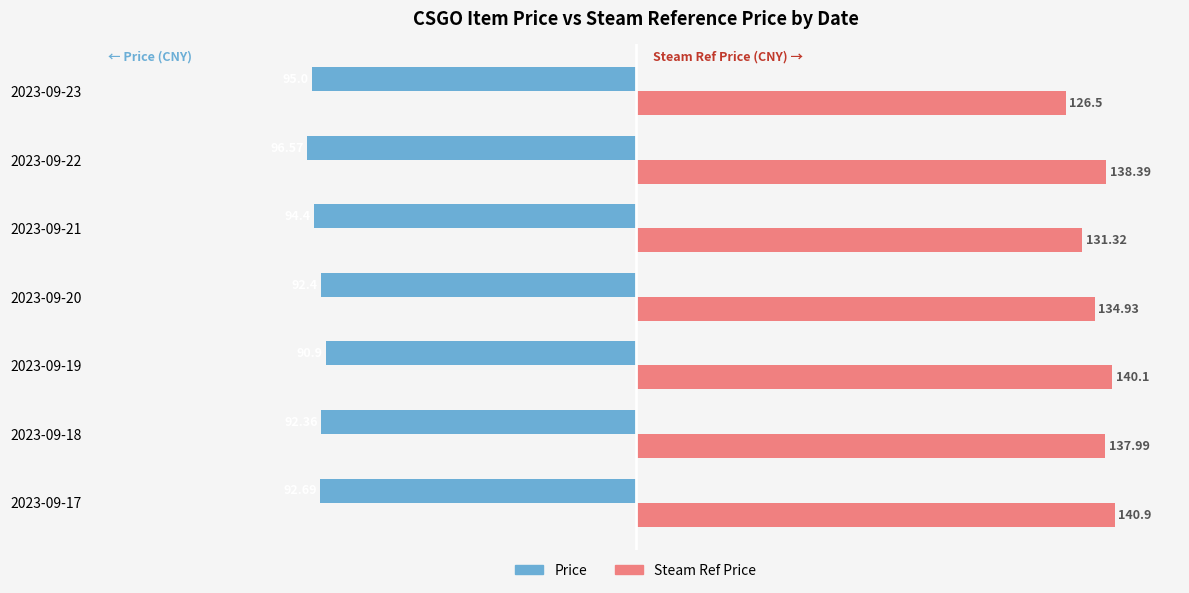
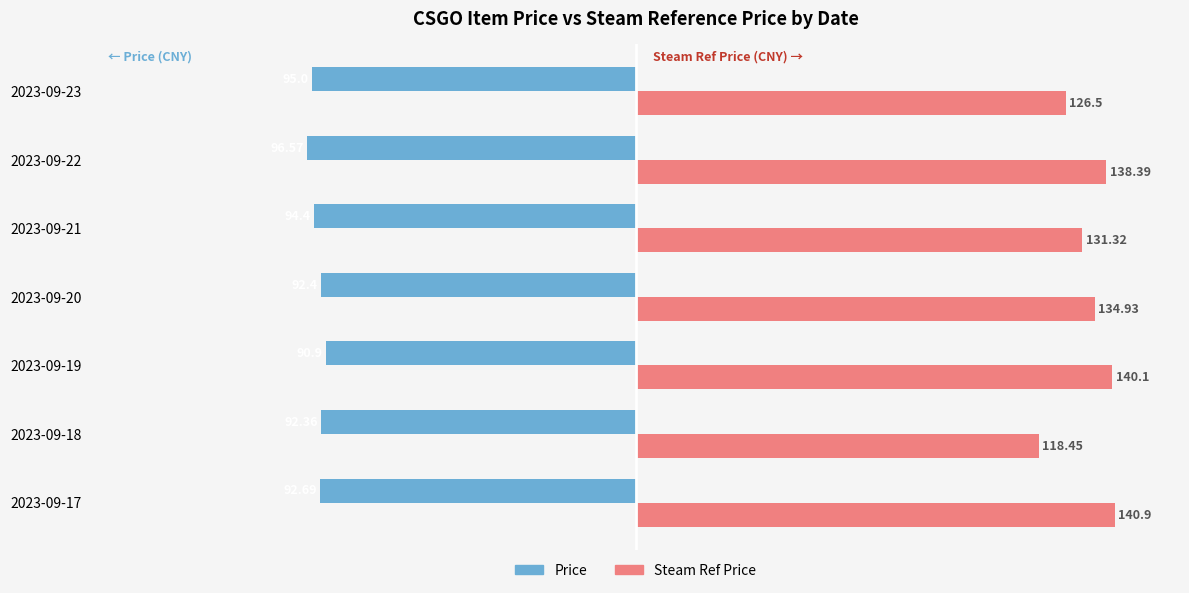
Steam Ref Price, 2023-09-18: 137.99 -> 118.45
